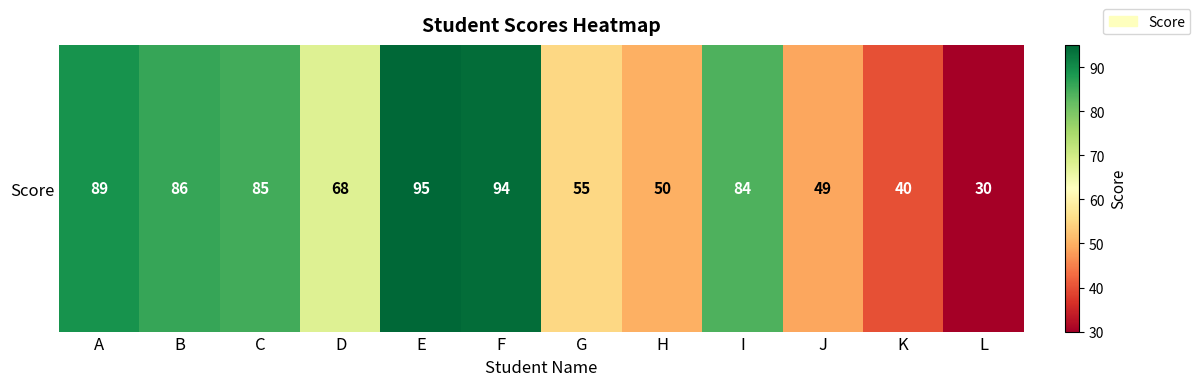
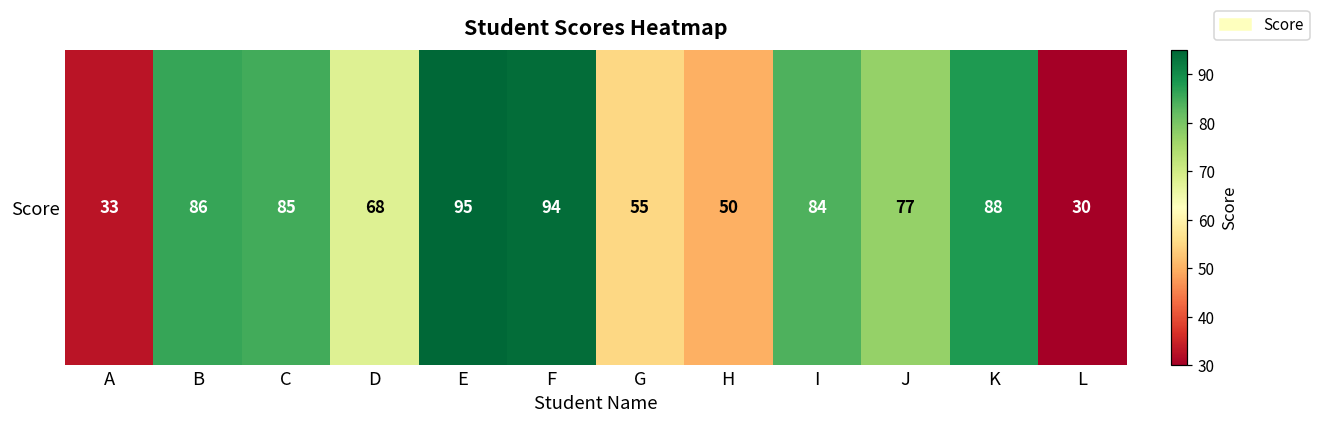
Score, A: 89 -> 33
Score, J: 49 -> 77
Score, K: 40 -> 88
